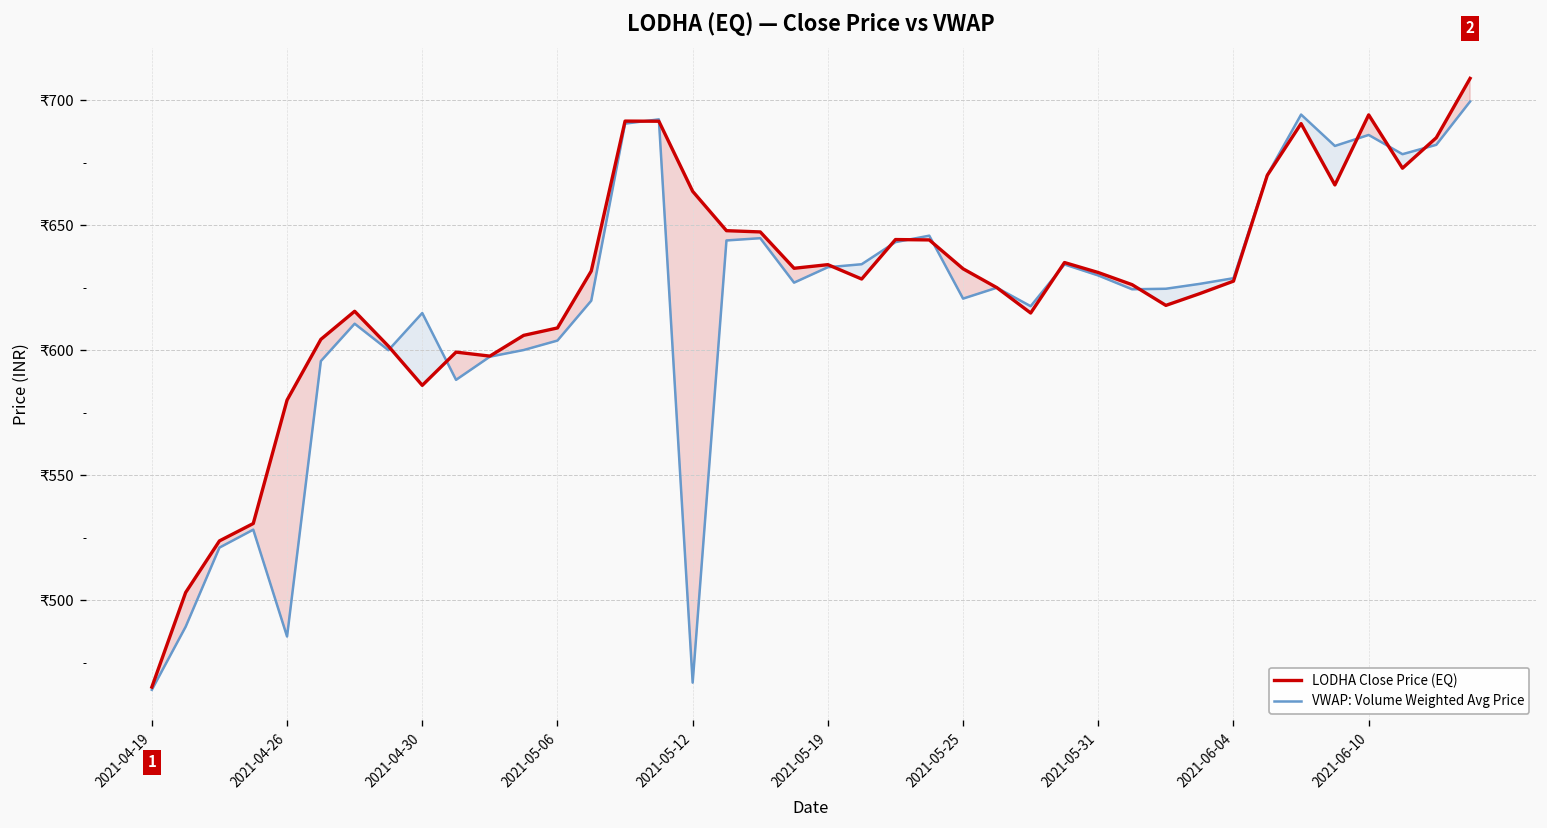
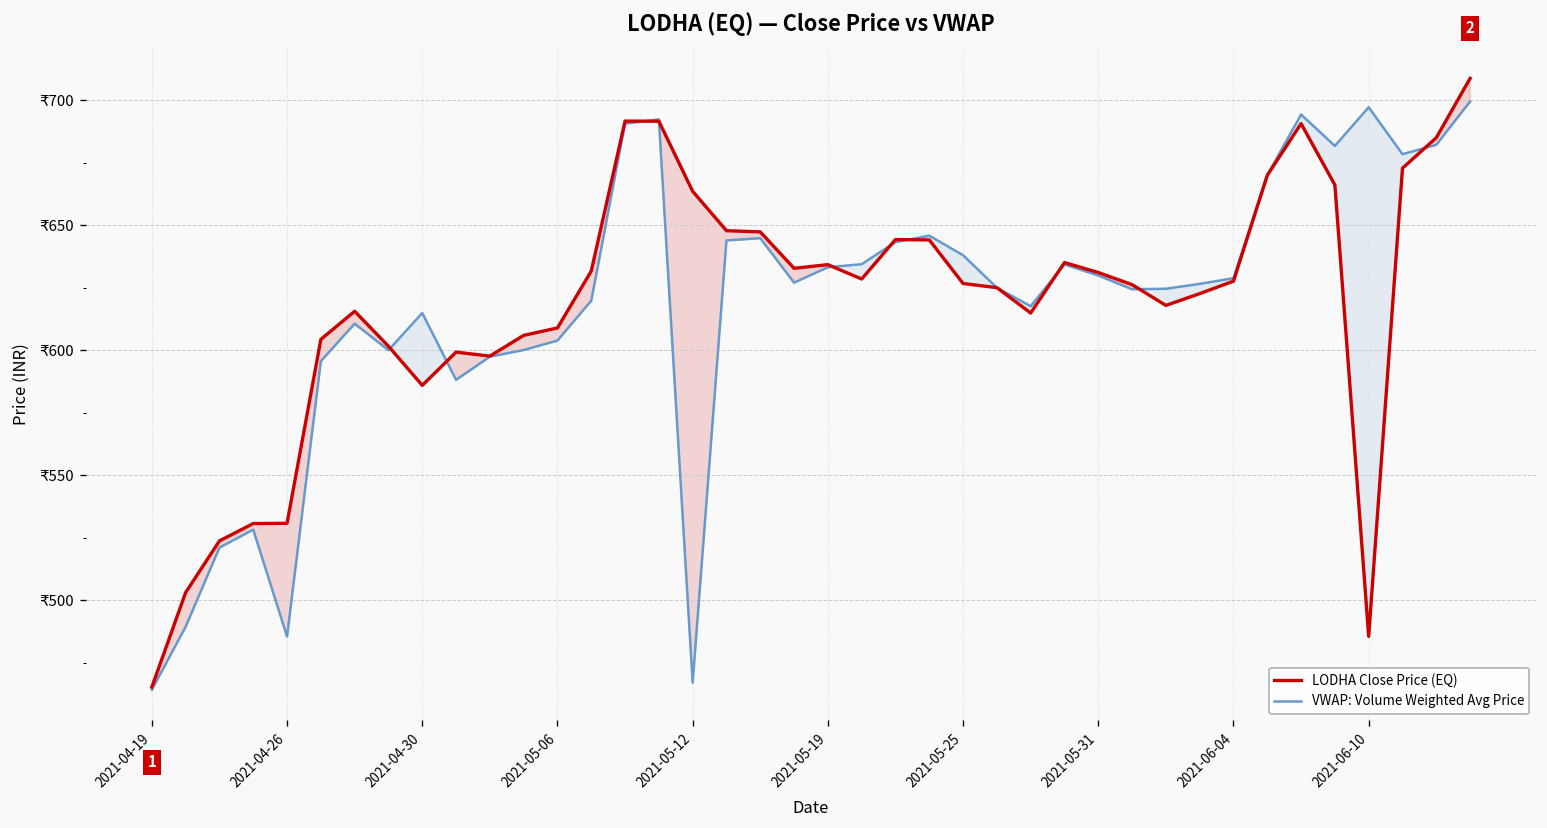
LODHA Close Price (EQ), 2021-04-26: ₹580 -> ₹531
LODHA Close Price (EQ), 2021-05-25: ₹633 -> ₹627
VWAP: Volume Weighted Avg Price, 2021-05-25: ₹621 -> ₹638
LODHA Close Price (EQ), 2021-06-10: ₹694 -> ₹486
VWAP: Volume Weighted Avg Price, 2021-06-10: ₹686 -> ₹697
